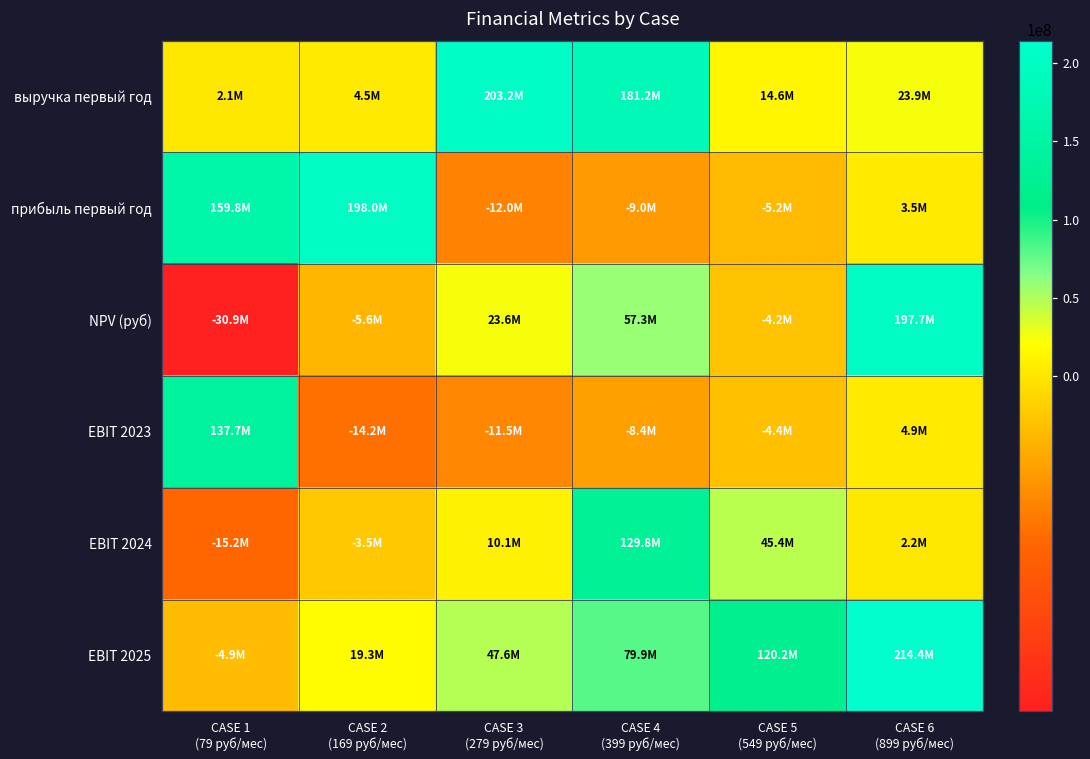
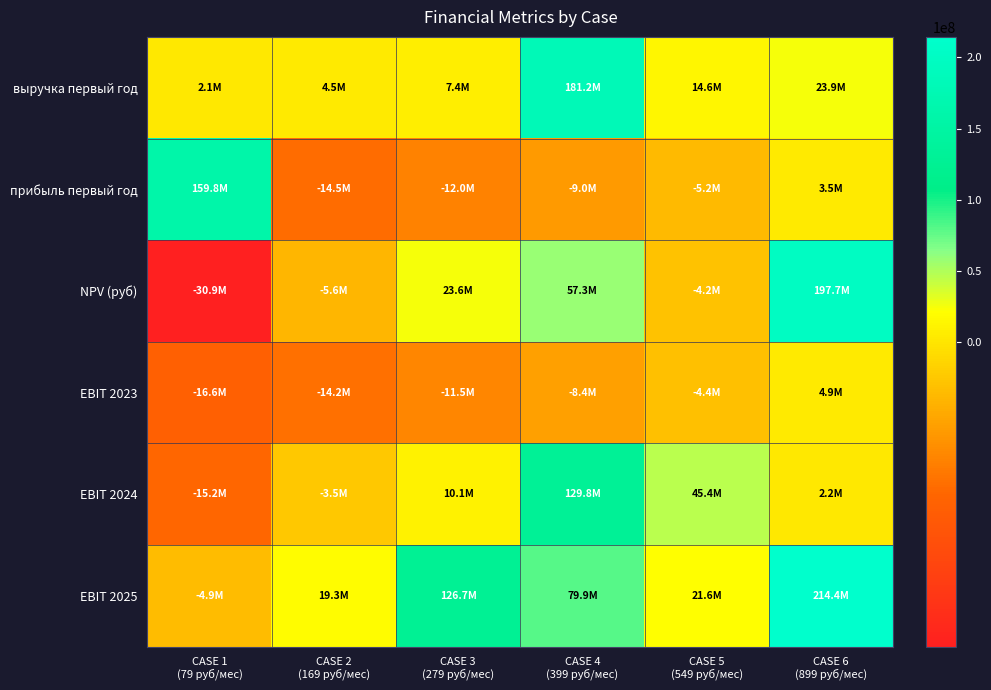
выручка первый год, CASE 3 (279 руб/мес): 203.2M -> 7.4M
прибыль первый год, CASE 2 (169 руб/мес): 198.0M -> -14.5M
EBIT 2023, CASE 1 (79 руб/мес): 137.7M -> -16.6M
EBIT 2025, CASE 3 (279 руб/мес): 47.6M -> 126.7M
EBIT 2025, CASE 5 (549 руб/мес): 120.2M -> 21.6M
